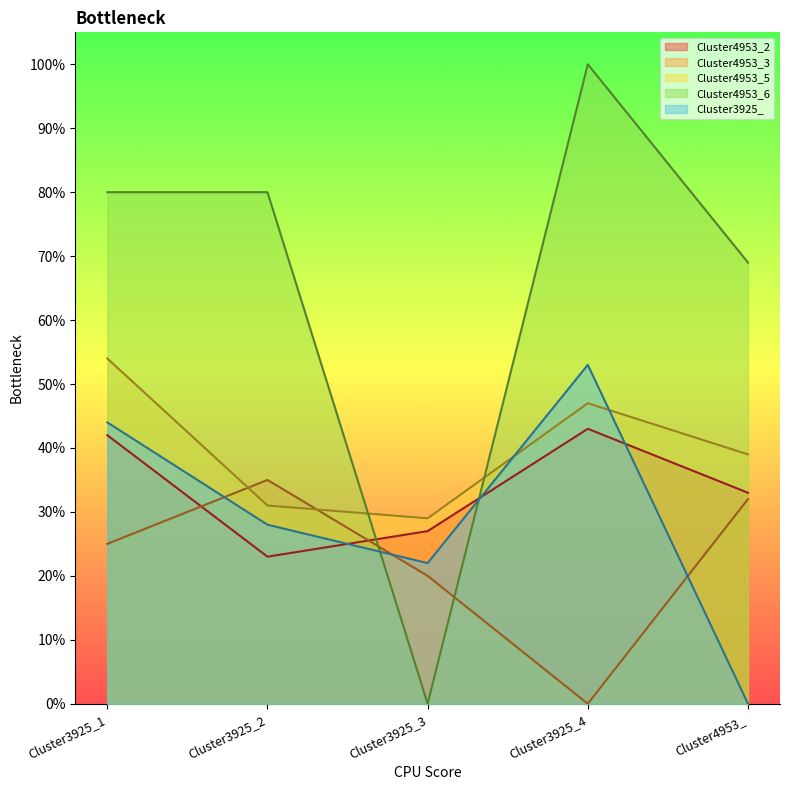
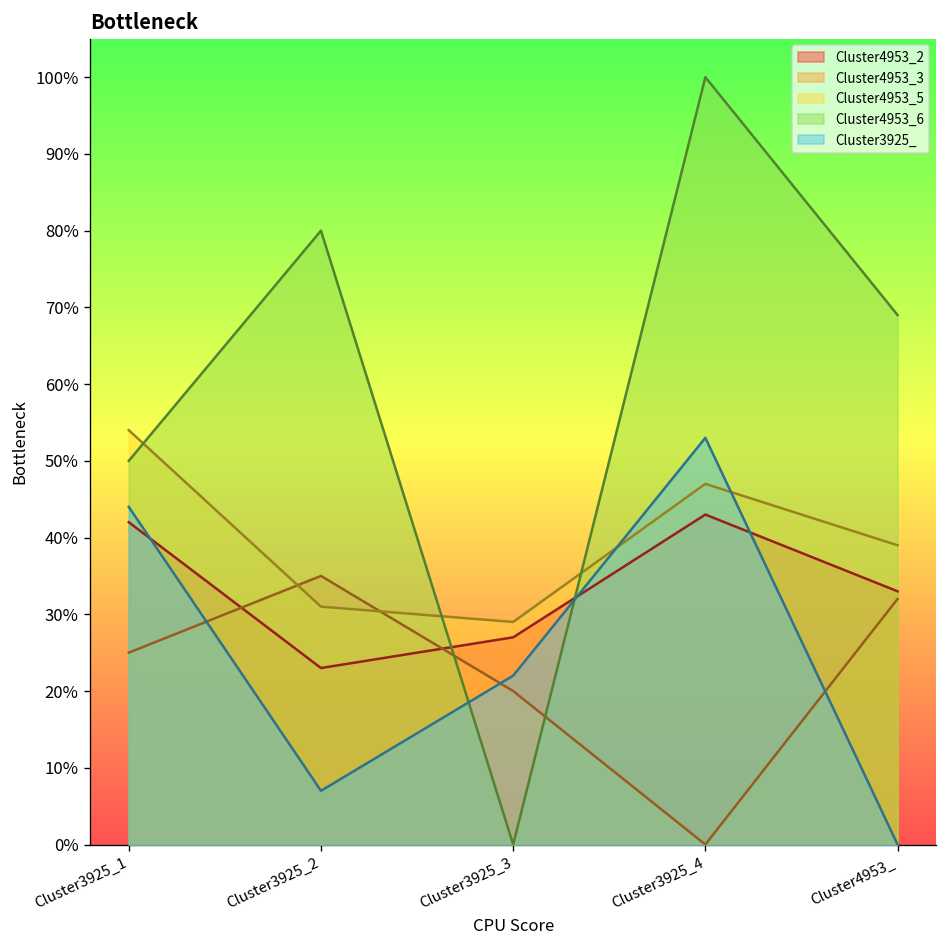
Cluster4953_6, Cluster3925_1: 80% -> 50%
Cluster3925_, Cluster3925_2: 28% -> 7%
